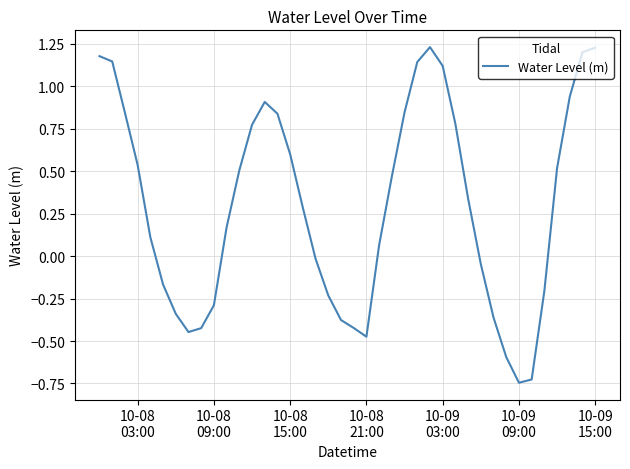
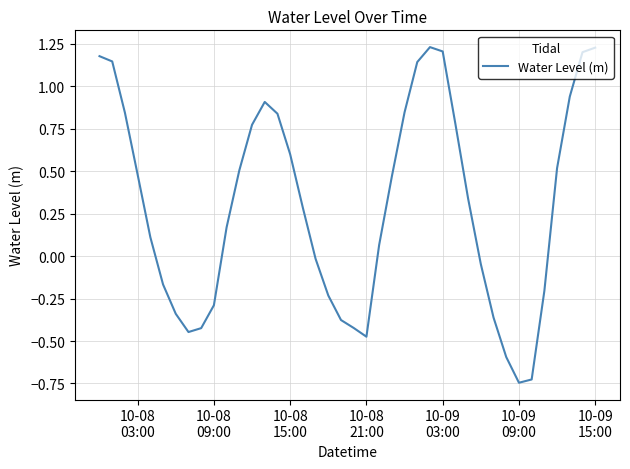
10-08 03:00: 0.54 -> 0.48
10-09 03:00: 1.12 -> 1.20
